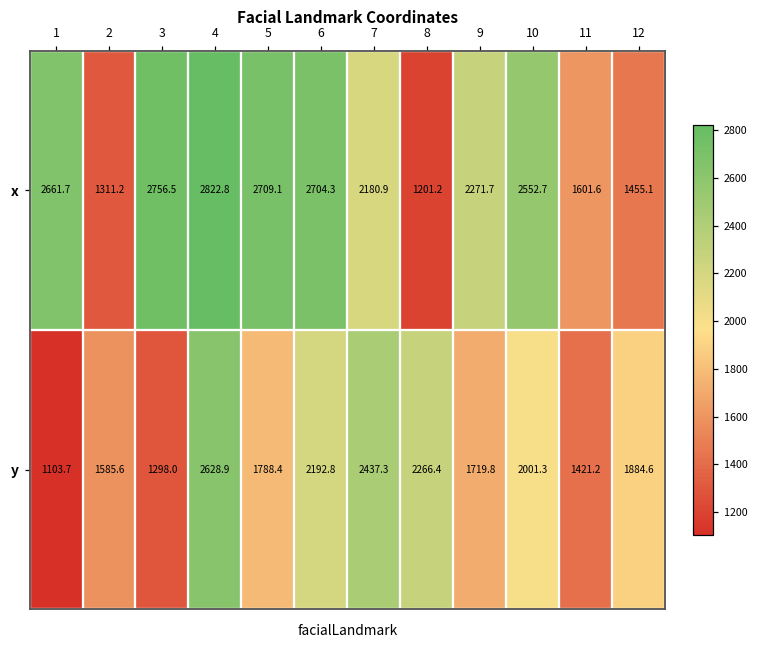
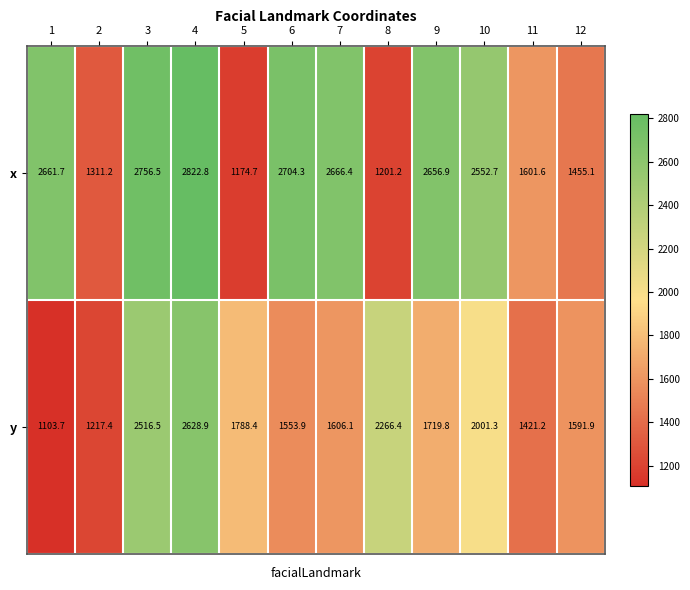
x, 5: 2709.1 -> 1174.7
x, 7: 2180.9 -> 2666.4
x, 9: 2271.7 -> 2656.9
y, 2: 1585.6 -> 1217.4
y, 3: 1298.0 -> 2516.5
y, 6: 2192.8 -> 1553.9
y, 7: 2437.3 -> 1606.1
y, 12: 1884.6 -> 1591.9
